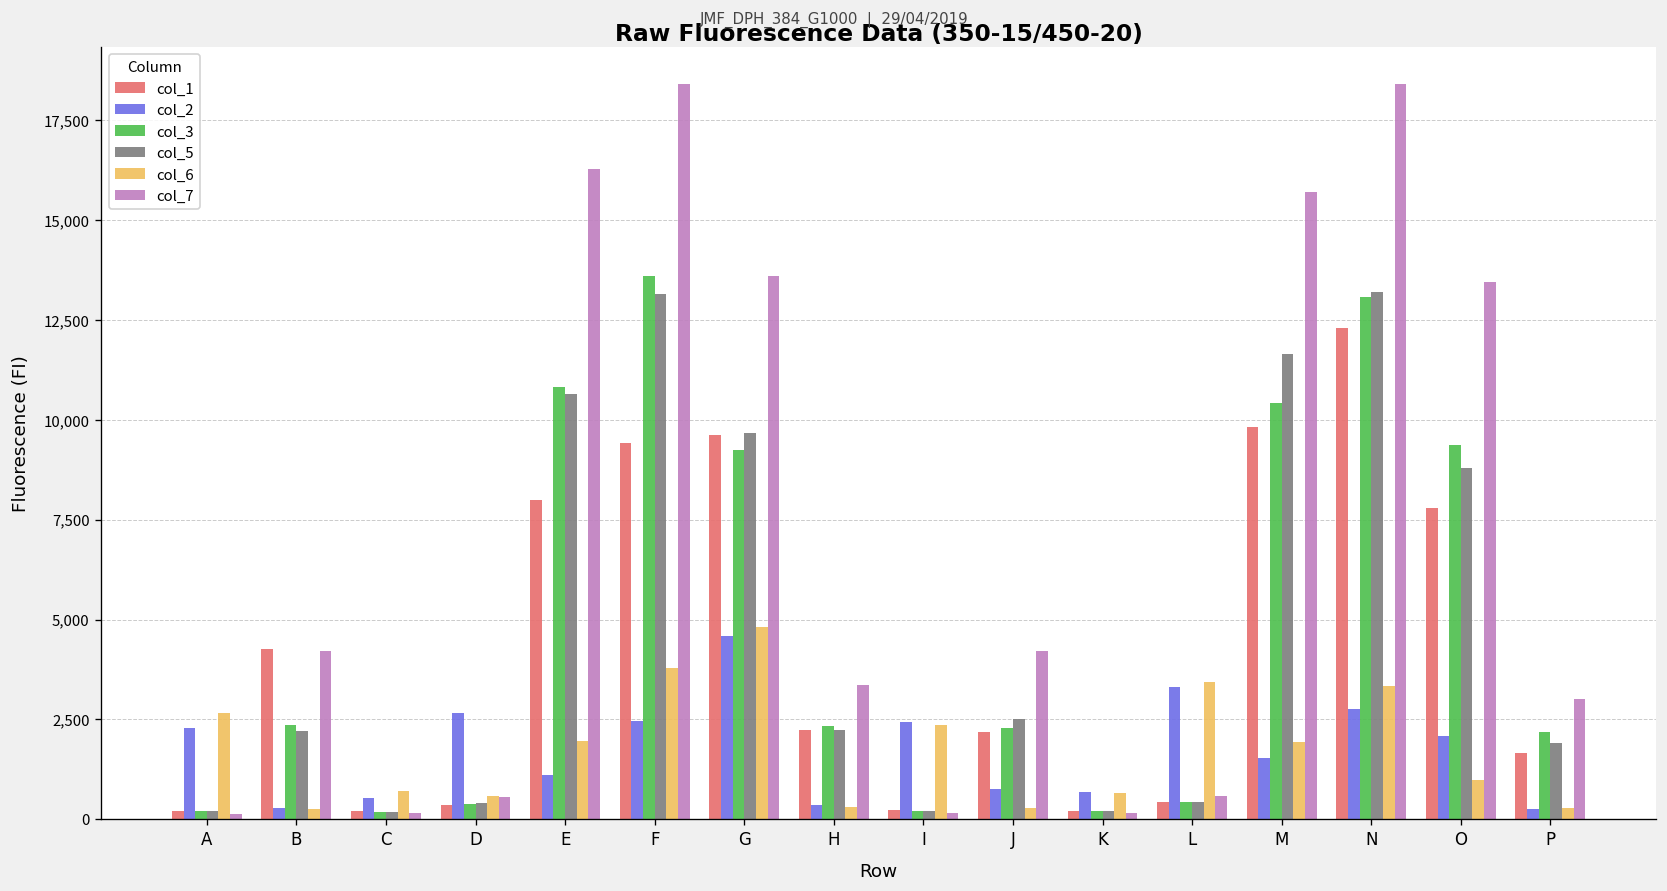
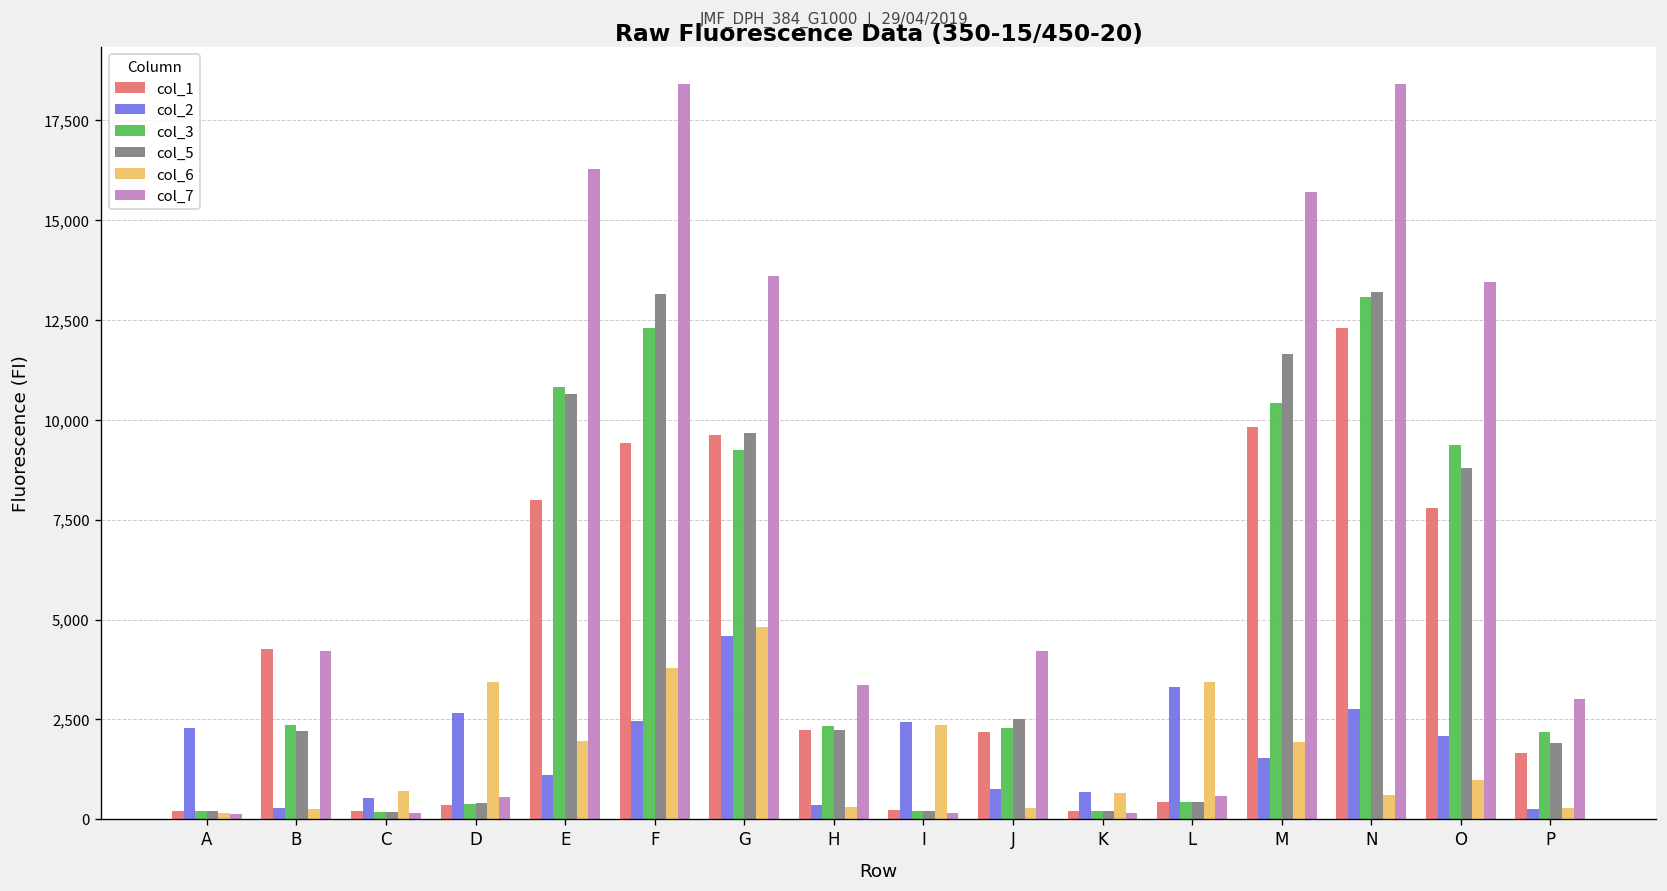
col_6, A: 2,700 -> 200
col_6, D: 600 -> 3,400
col_3, F: 13,600 -> 12,300
col_6, N: 3,300 -> 600
